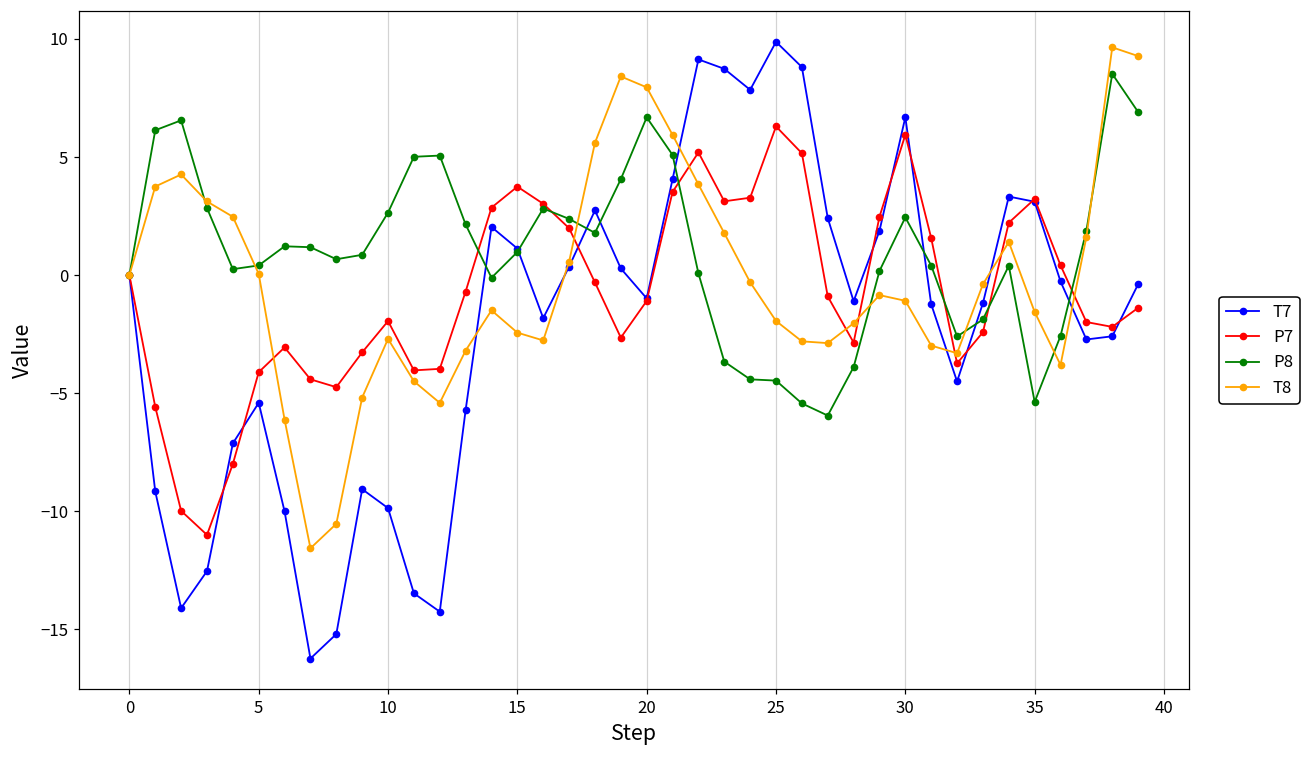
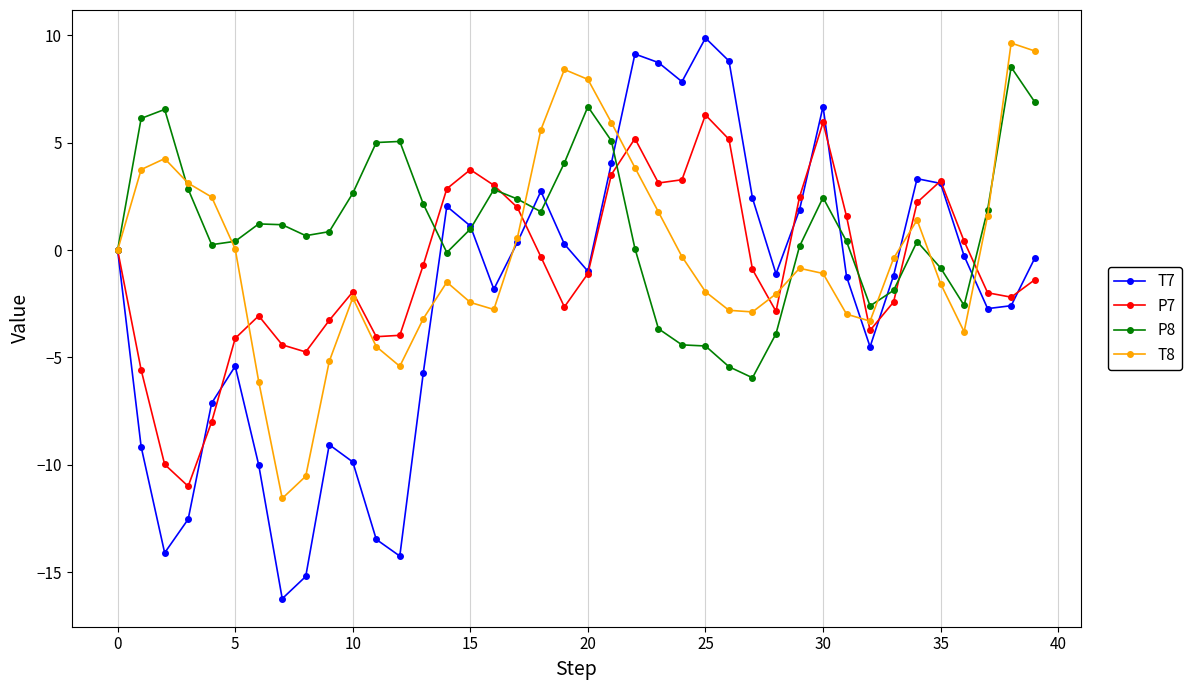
T8, 10: -2.7 -> -2.2
P8, 35: -5.4 -> -0.8
